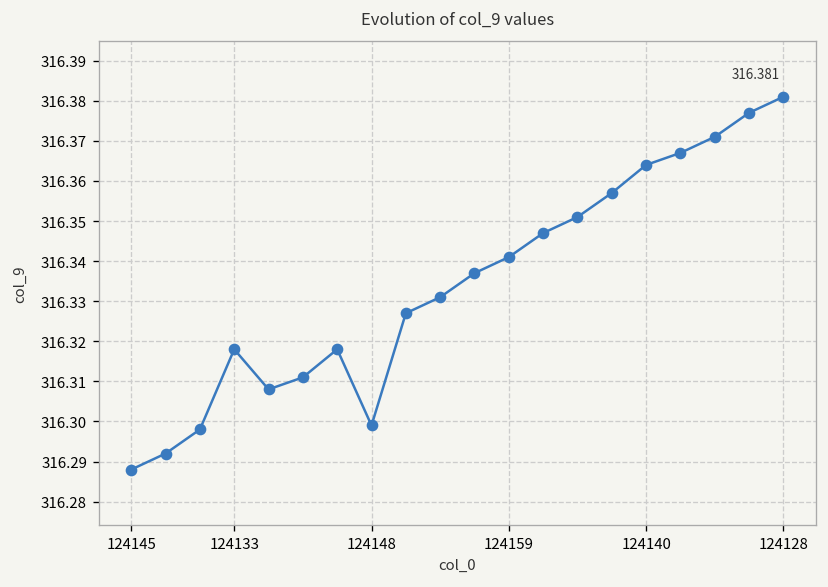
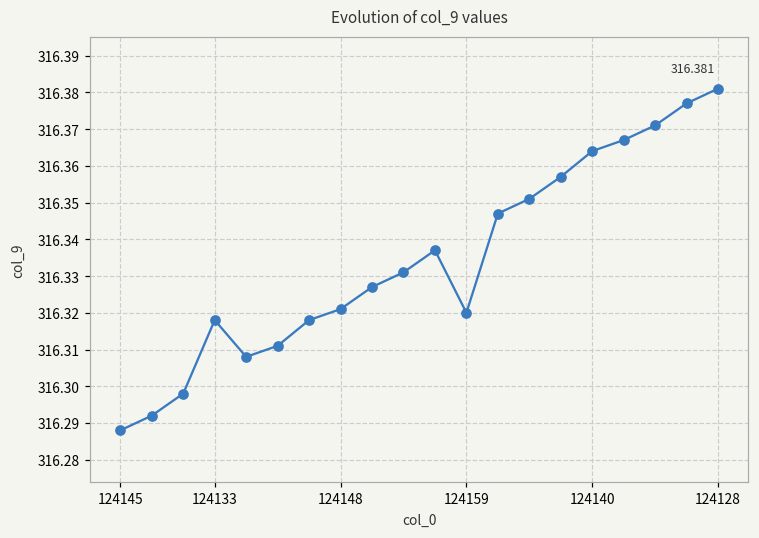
124148: 316.299 -> 316.321
124159: 316.341 -> 316.320
